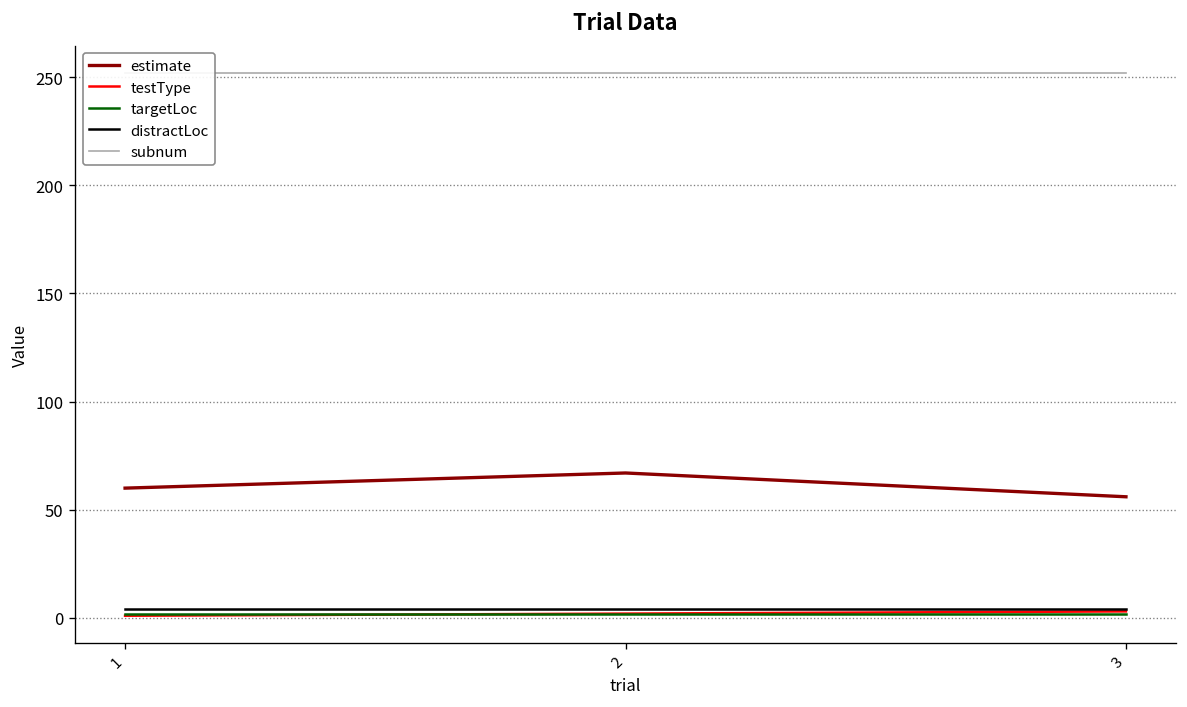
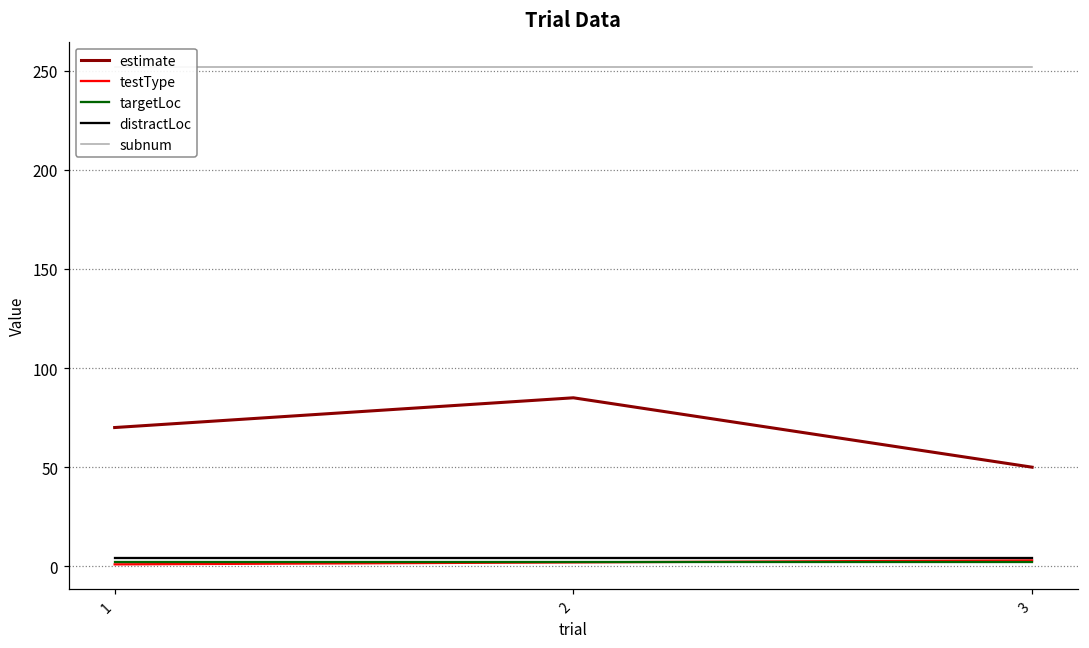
estimate, 1: 60 -> 70
estimate, 2: 67 -> 85
estimate, 3: 56 -> 50
